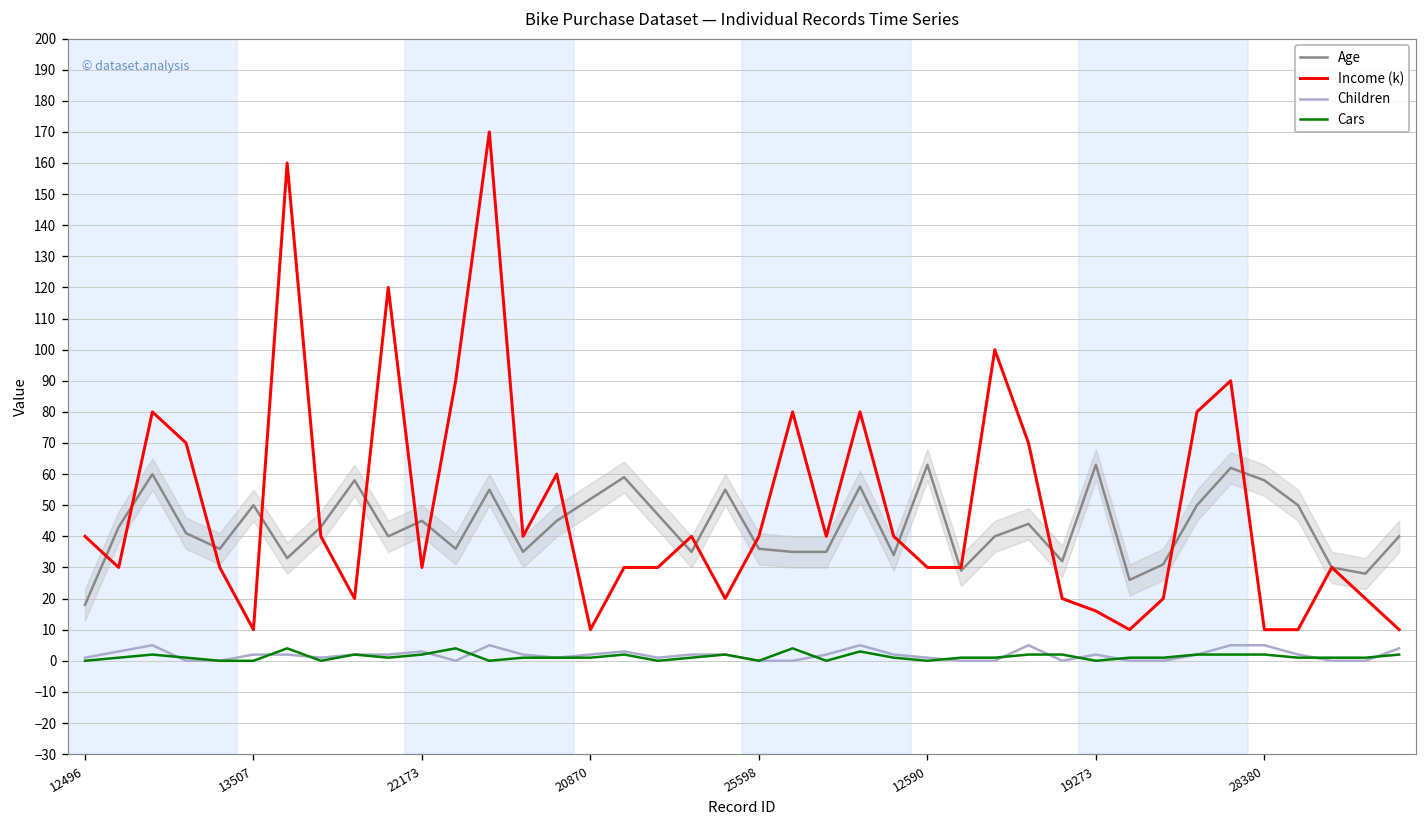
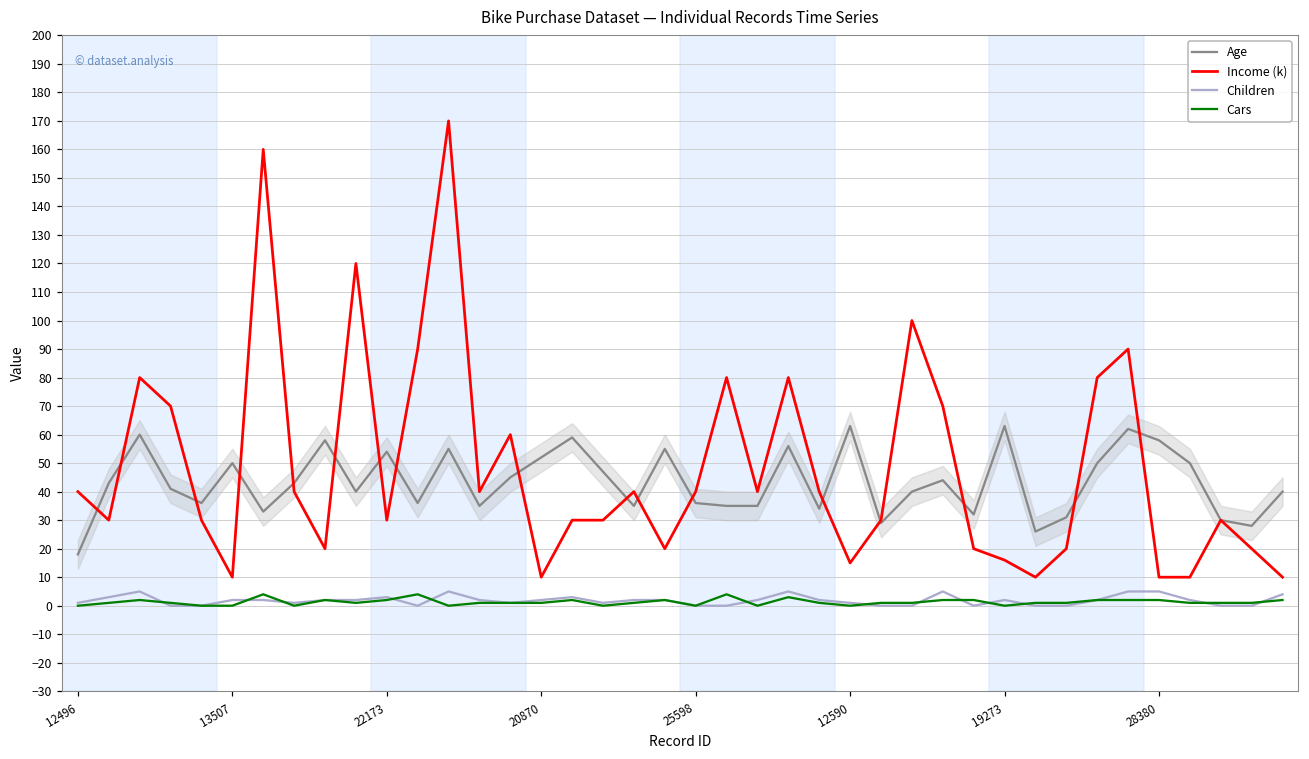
Age, 22173: 45 -> 54
Income (k), 12590: 30 -> 15
